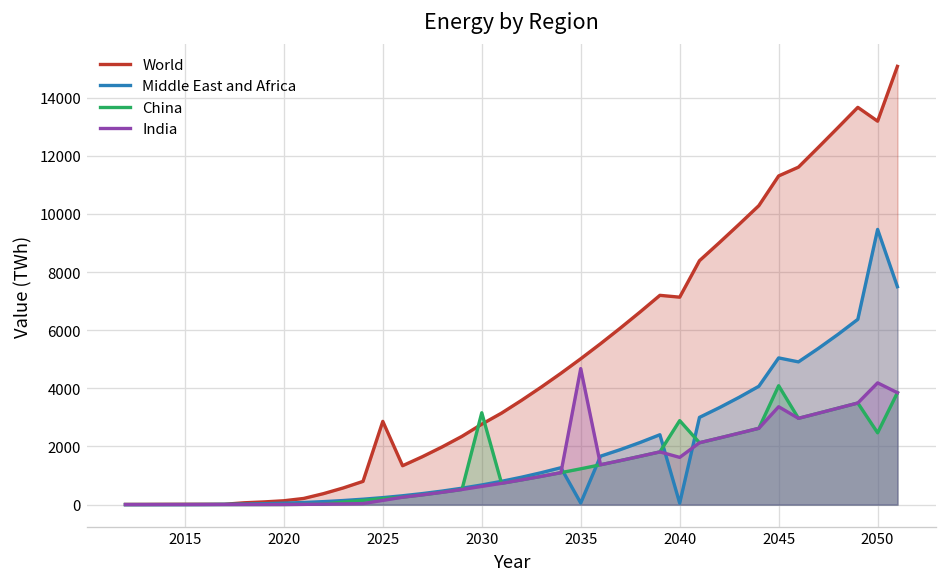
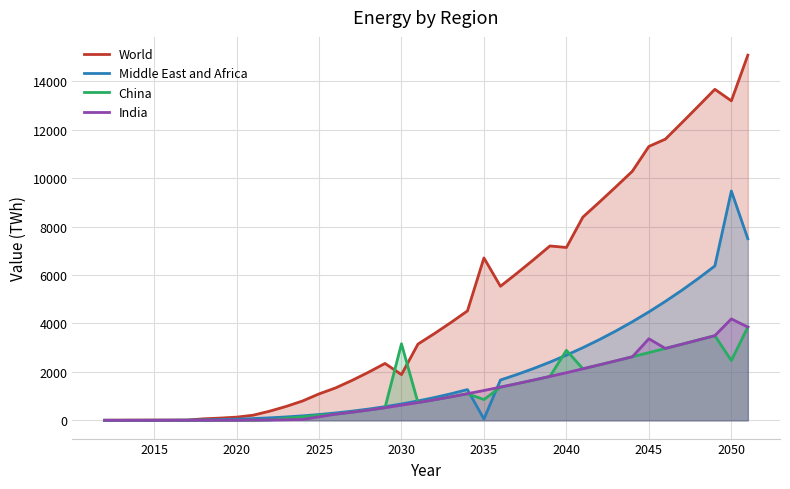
World, 2025: 2900 -> 1100
World, 2030: 2800 -> 1900
World, 2035: 5000 -> 6700
China, 2035: 1200 -> 900
India, 2035: 4700 -> 1200
Middle East and Africa, 2040: 0 -> 2700
India, 2040: 1600 -> 2000
Middle East and Africa, 2045: 5000 -> 4500
China, 2045: 4100 -> 2800
